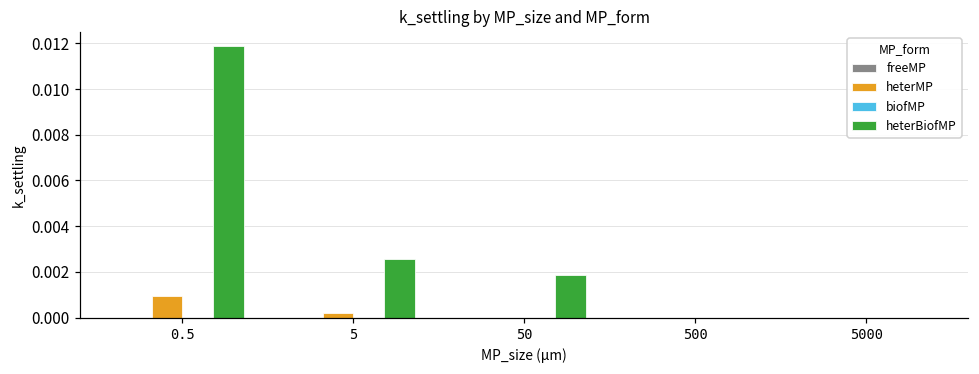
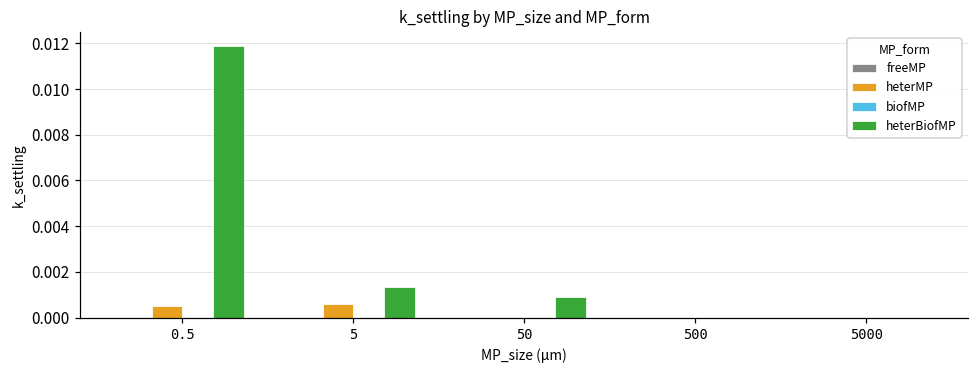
heterMP, 0.5: 0.0009 -> 0.0005
heterMP, 5: 0.0002 -> 0.0006
heterBiofMP, 5: 0.0026 -> 0.0014
heterBiofMP, 50: 0.0019 -> 0.0009
